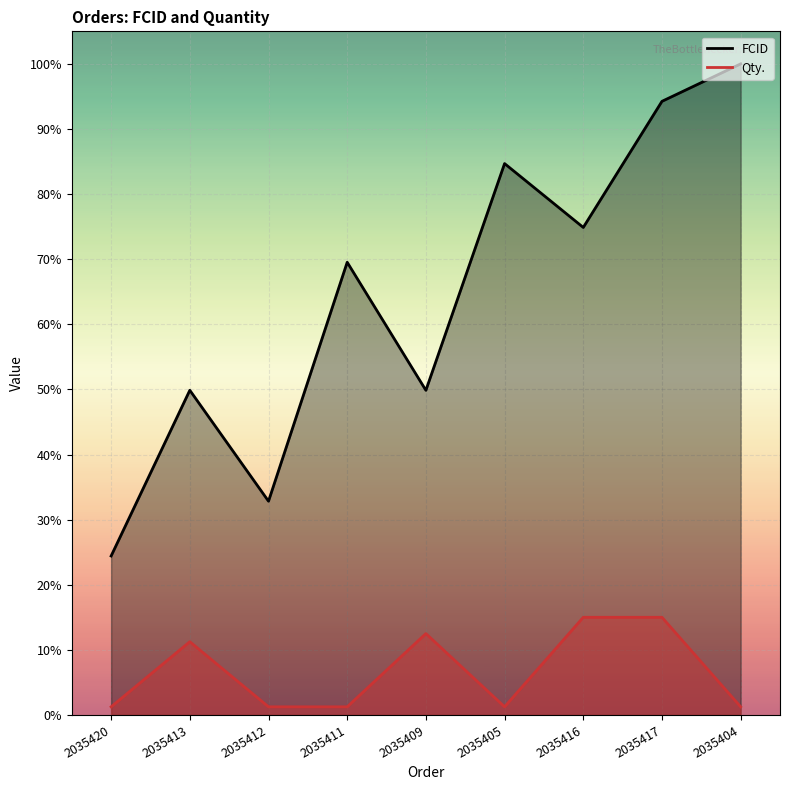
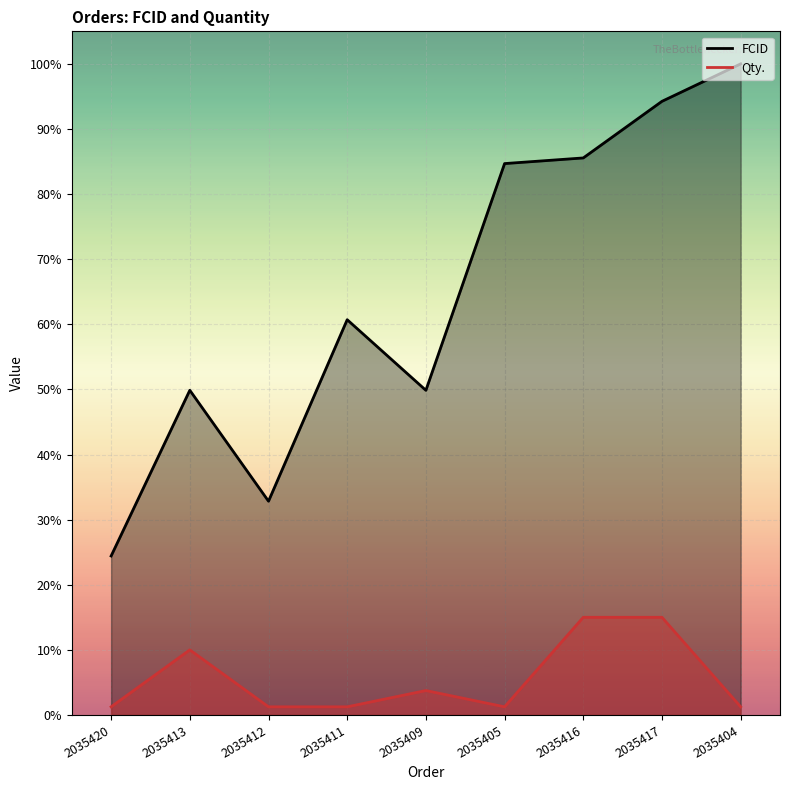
Qty., 2035413: 11% -> 10%
FCID, 2035411: 70% -> 61%
Qty., 2035409: 13% -> 4%
FCID, 2035416: 75% -> 86%
